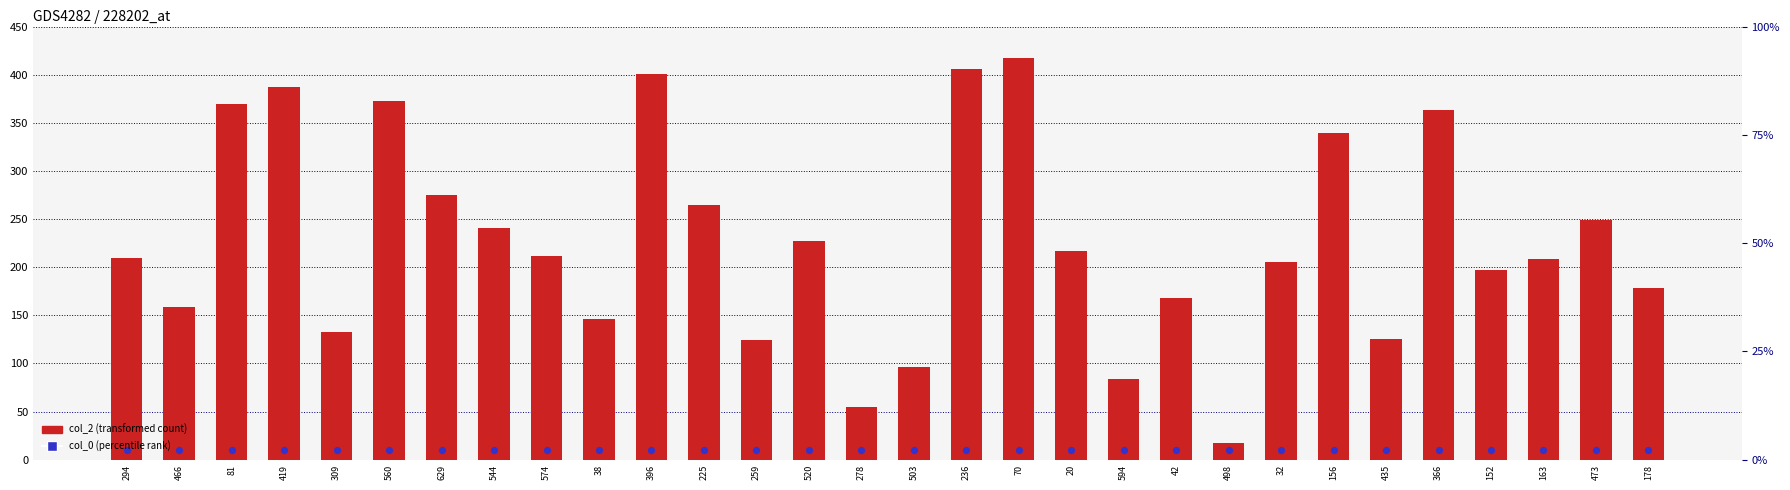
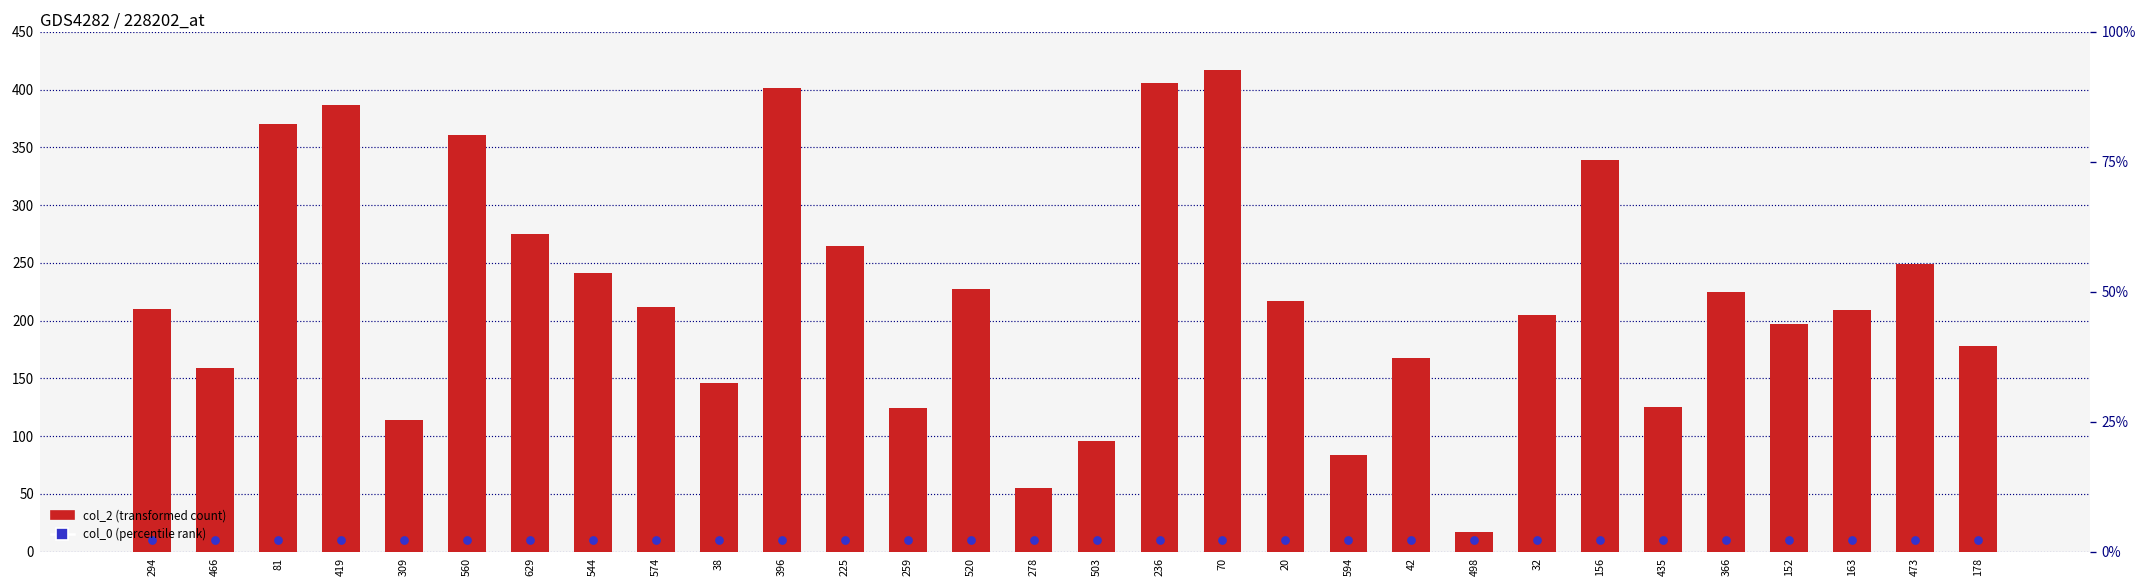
col_2 (transformed count), 309: 130 -> 110
col_2 (transformed count), 560: 370 -> 360
col_2 (transformed count), 366: 360 -> 230
